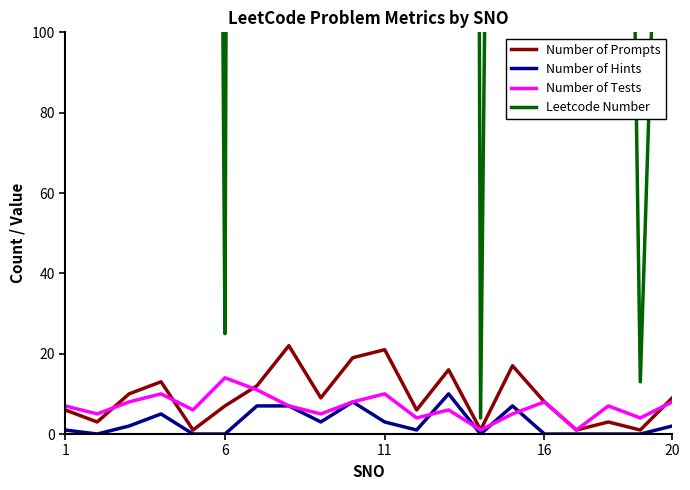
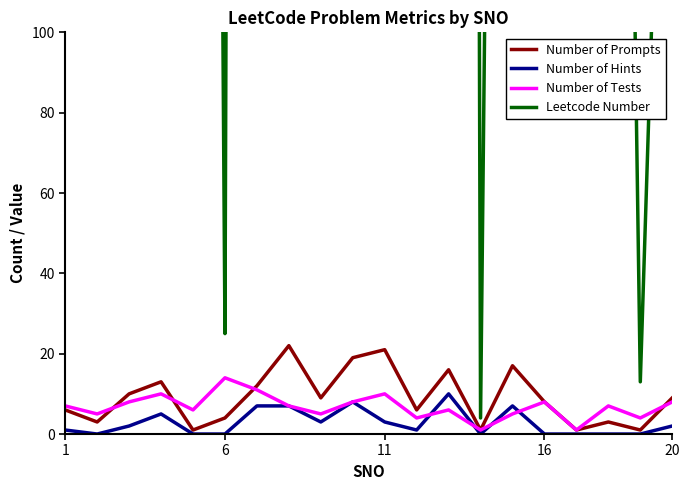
Number of Prompts, 6: 7 -> 4
